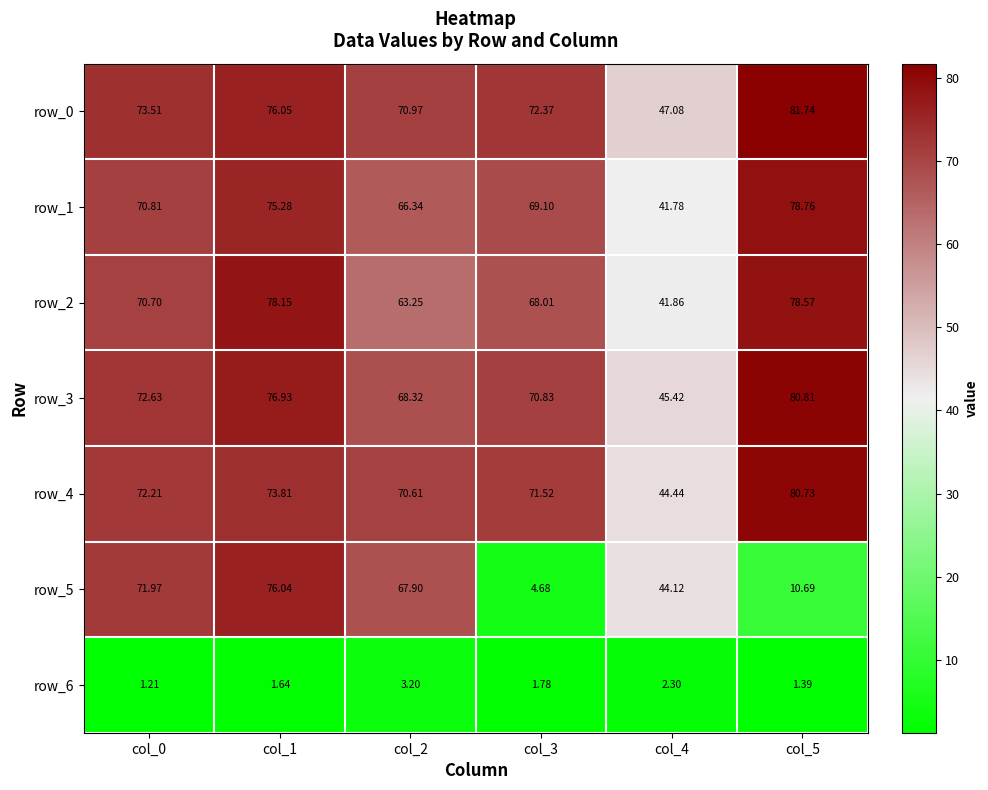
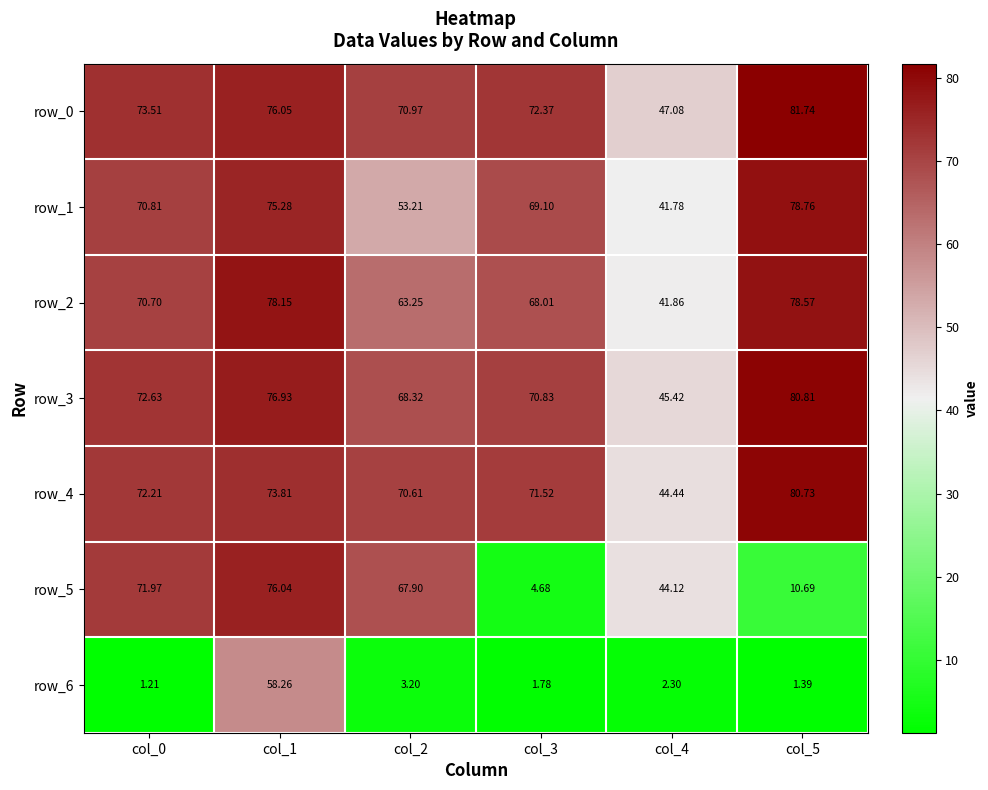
row_1, col_2: 66.34 -> 53.21
row_6, col_1: 1.64 -> 58.26
